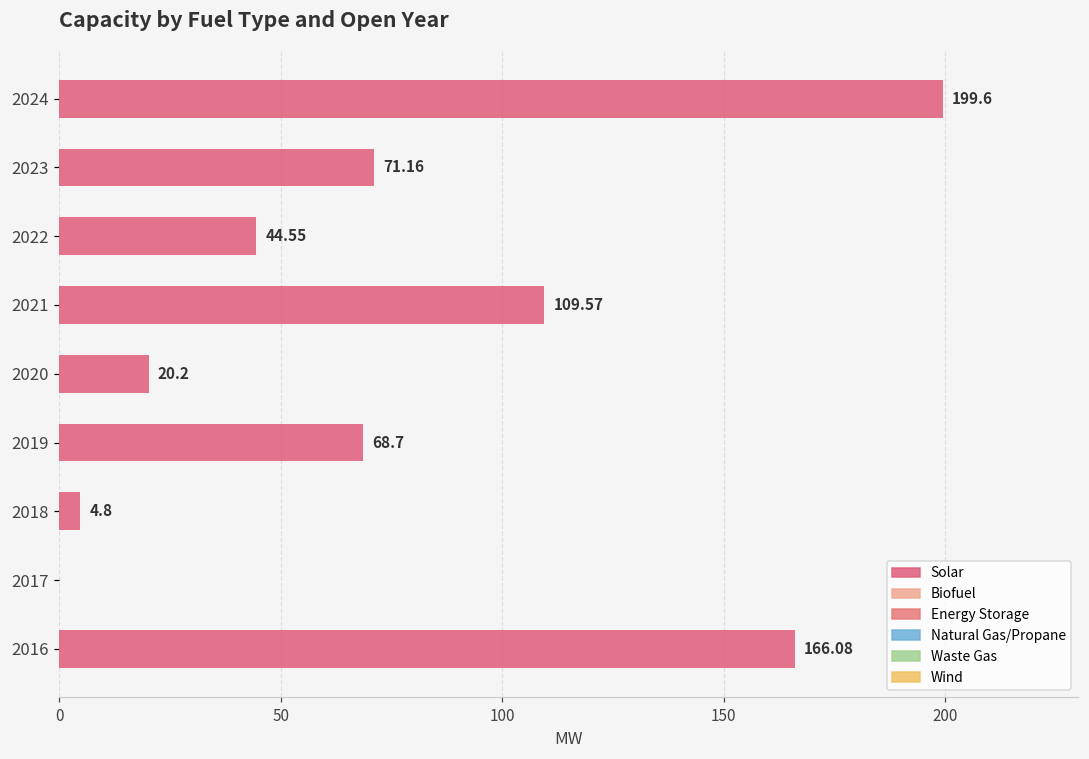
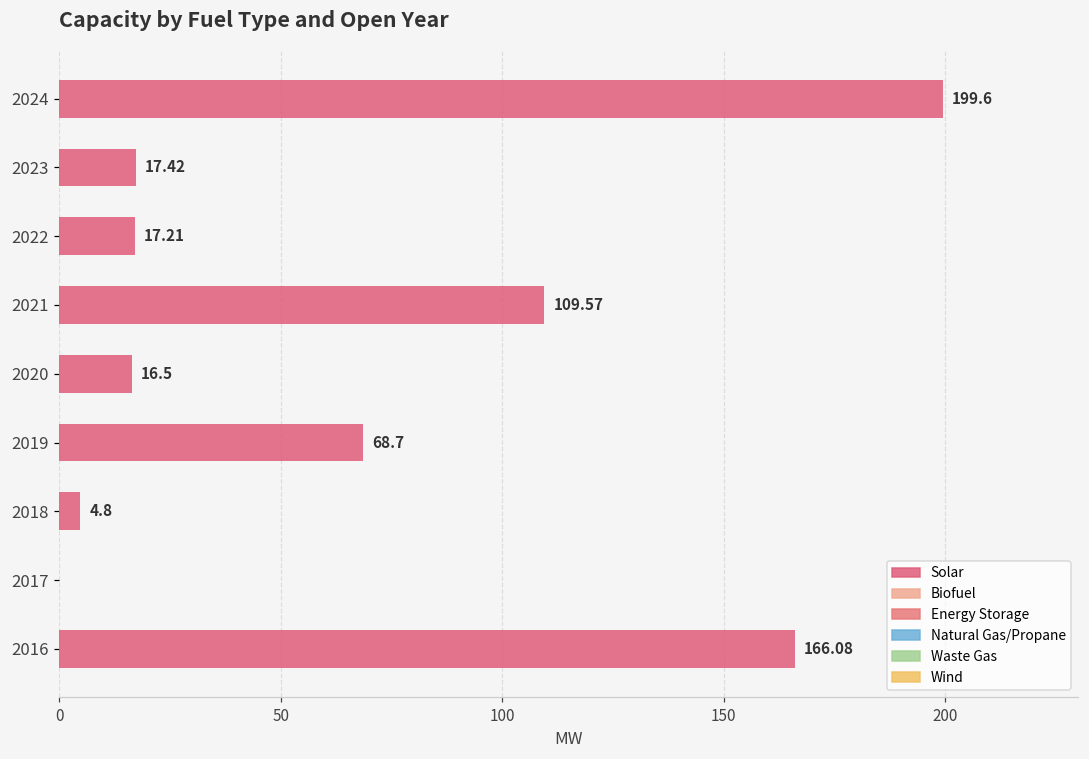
Solar, 2023: 71.16 -> 17.42
Solar, 2022: 44.55 -> 17.21
Solar, 2020: 20.2 -> 16.5
